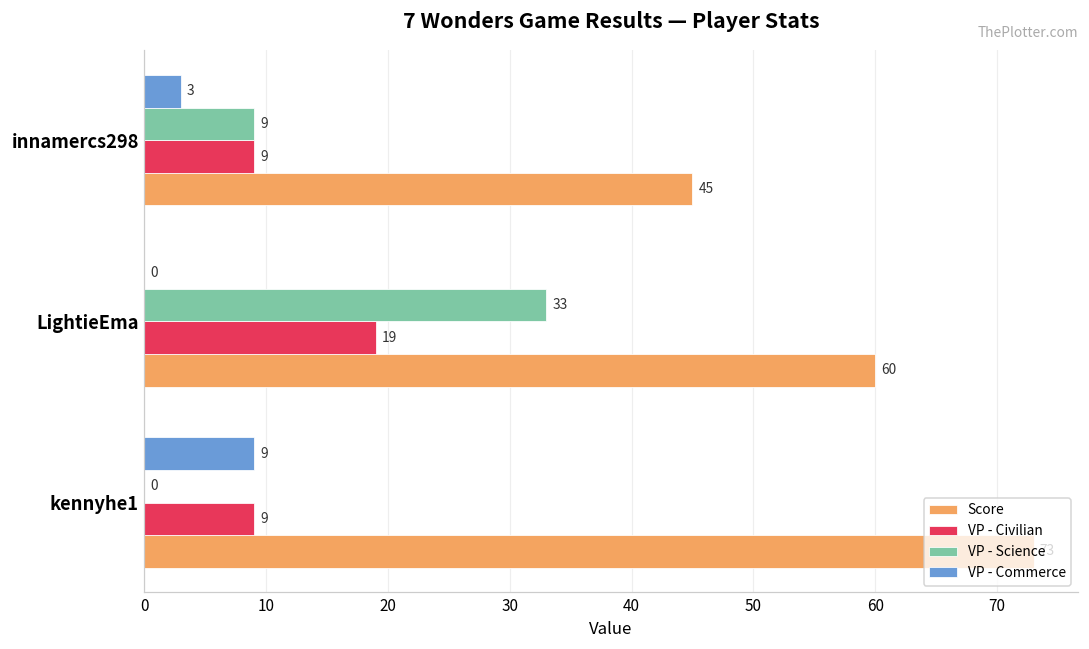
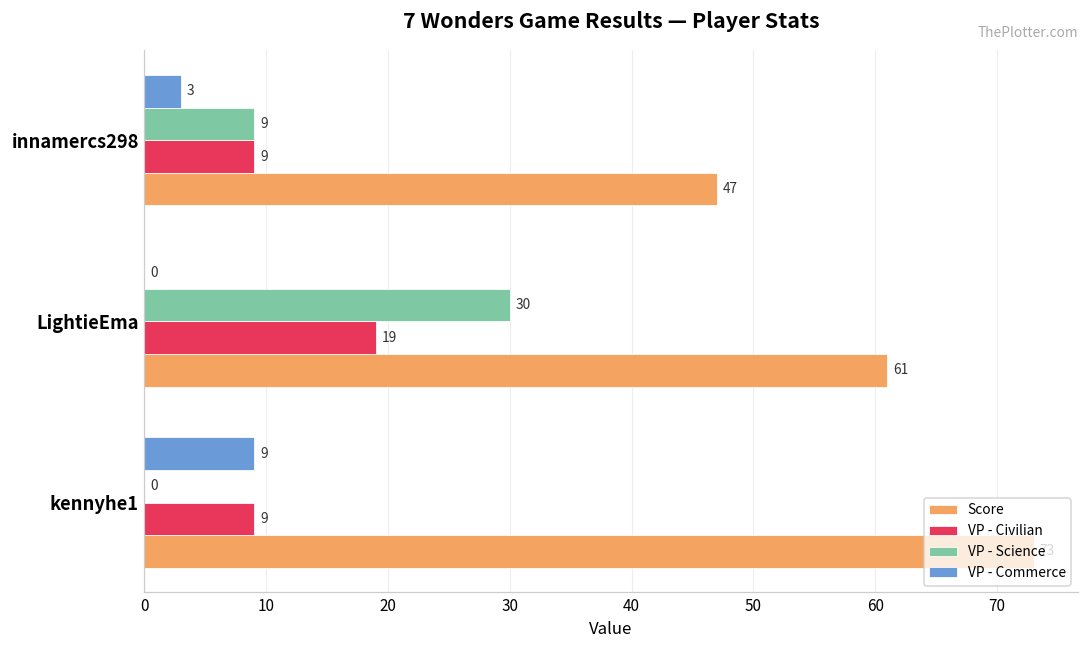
Score, innamercs298: 45 -> 47
VP - Science, LightieEma: 33 -> 30
Score, LightieEma: 60 -> 61
